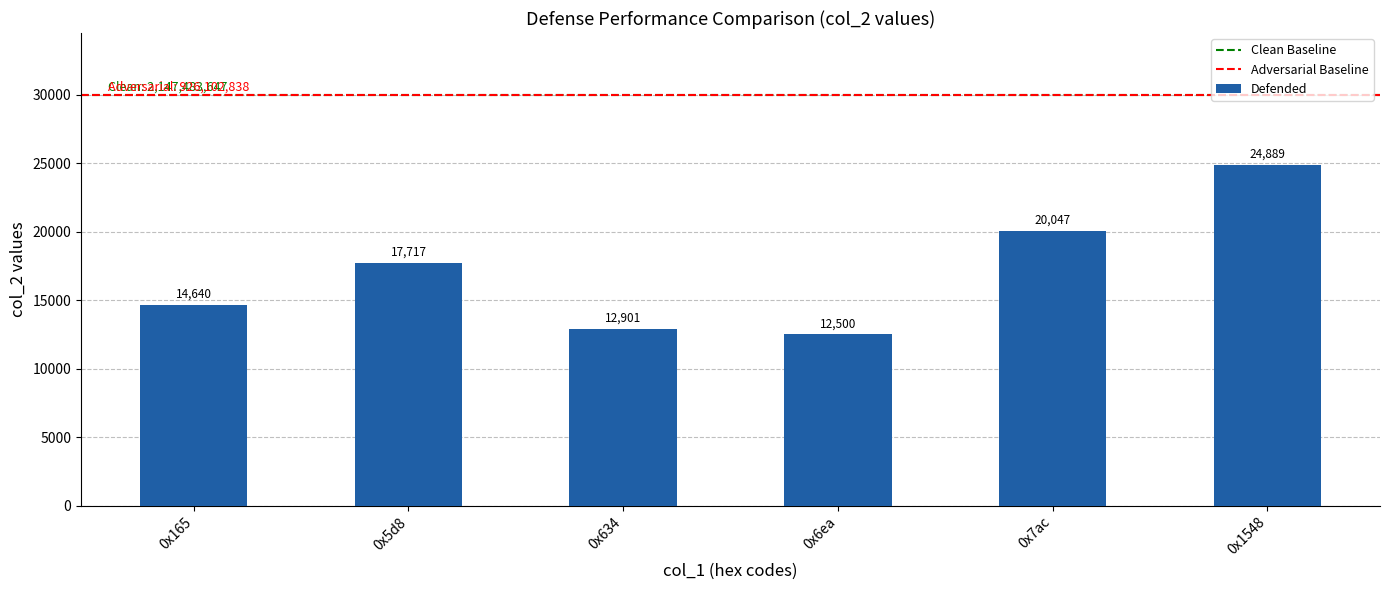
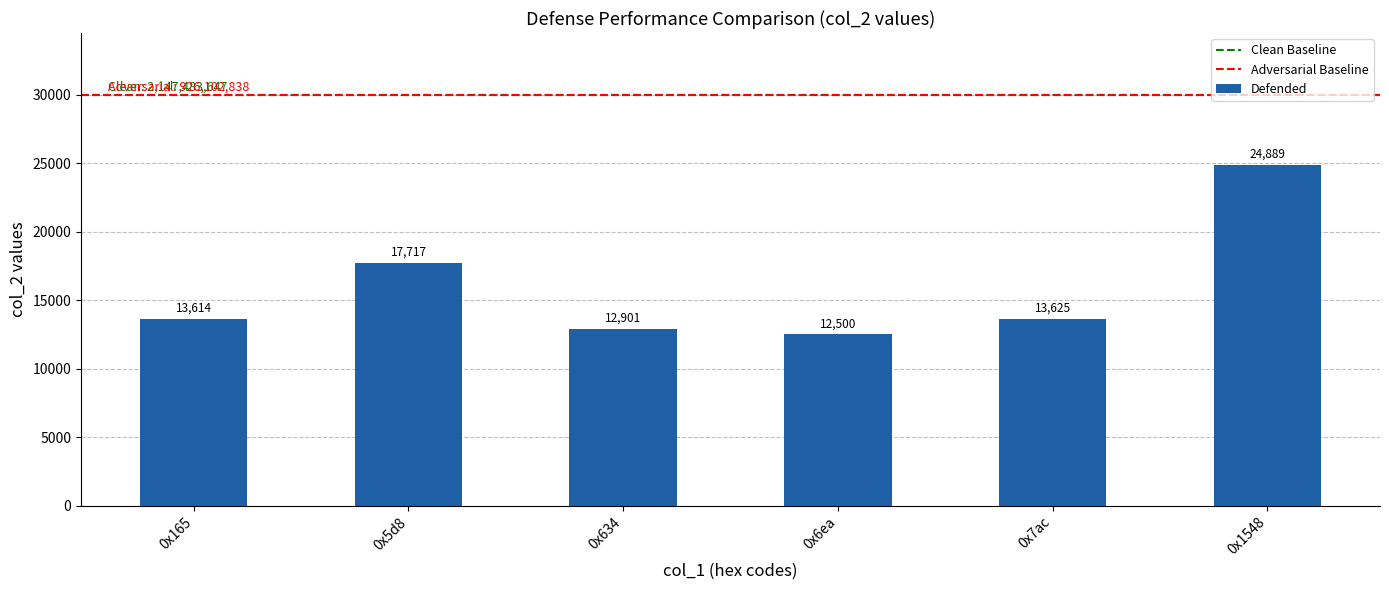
0x165: 14,640 -> 13,614
0x7ac: 20,047 -> 13,625
